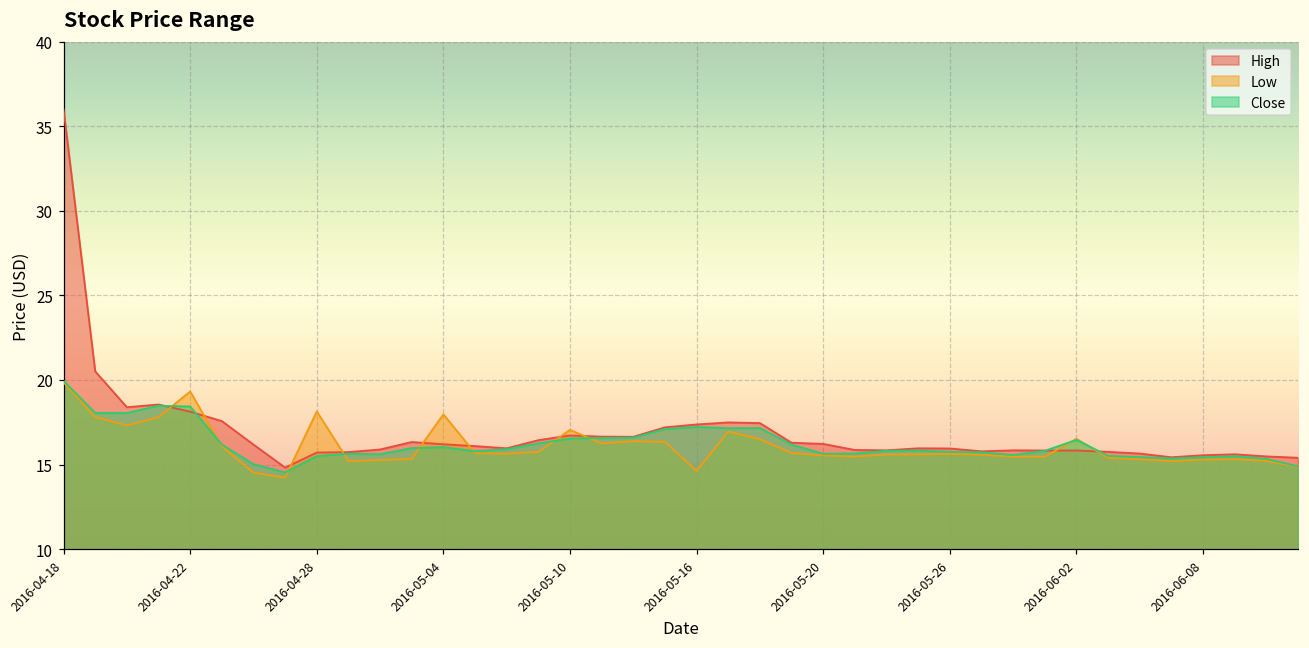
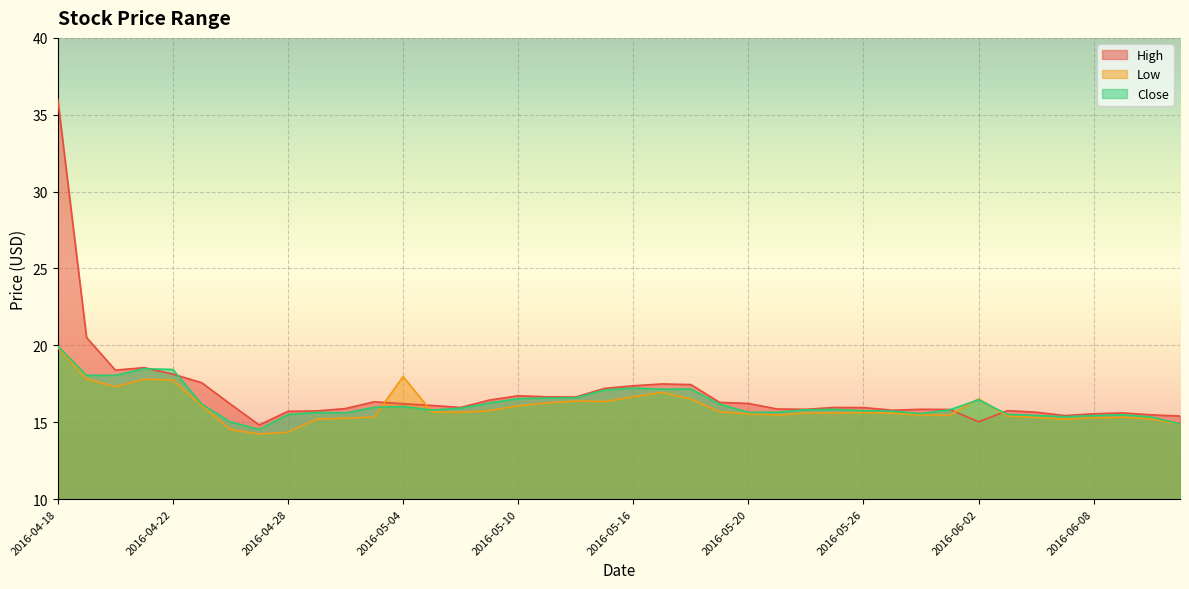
Low, 2016-04-22: 19.3 -> 17.7
Low, 2016-04-28: 18.1 -> 14.4
Low, 2016-05-10: 17.1 -> 16.1
Low, 2016-05-16: 14.6 -> 16.7
High, 2016-06-02: 15.8 -> 15.0
